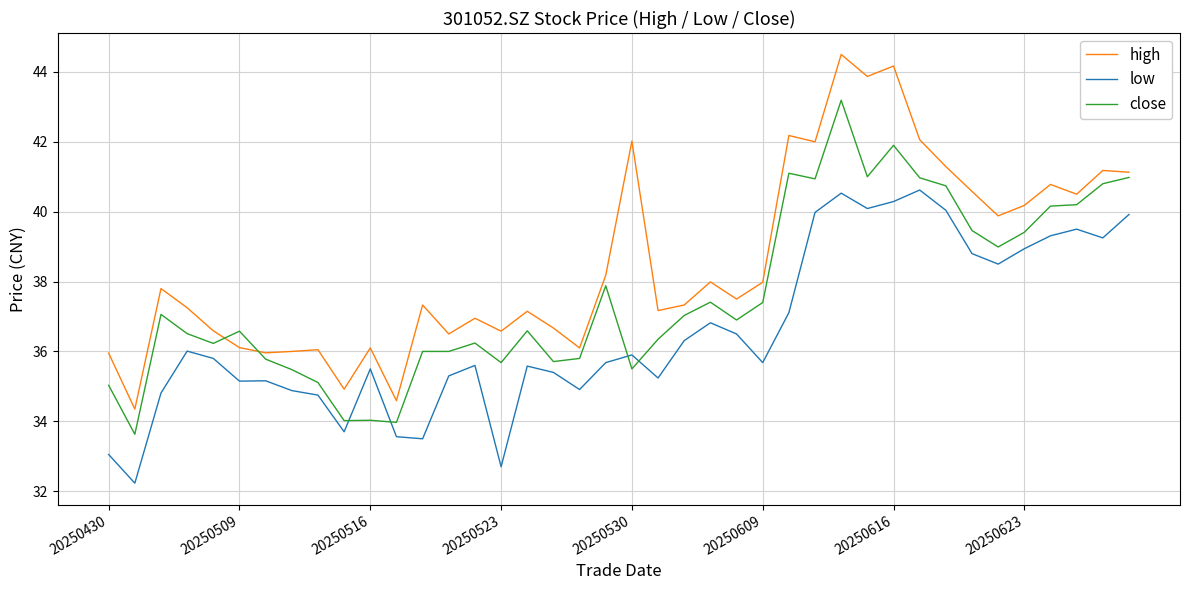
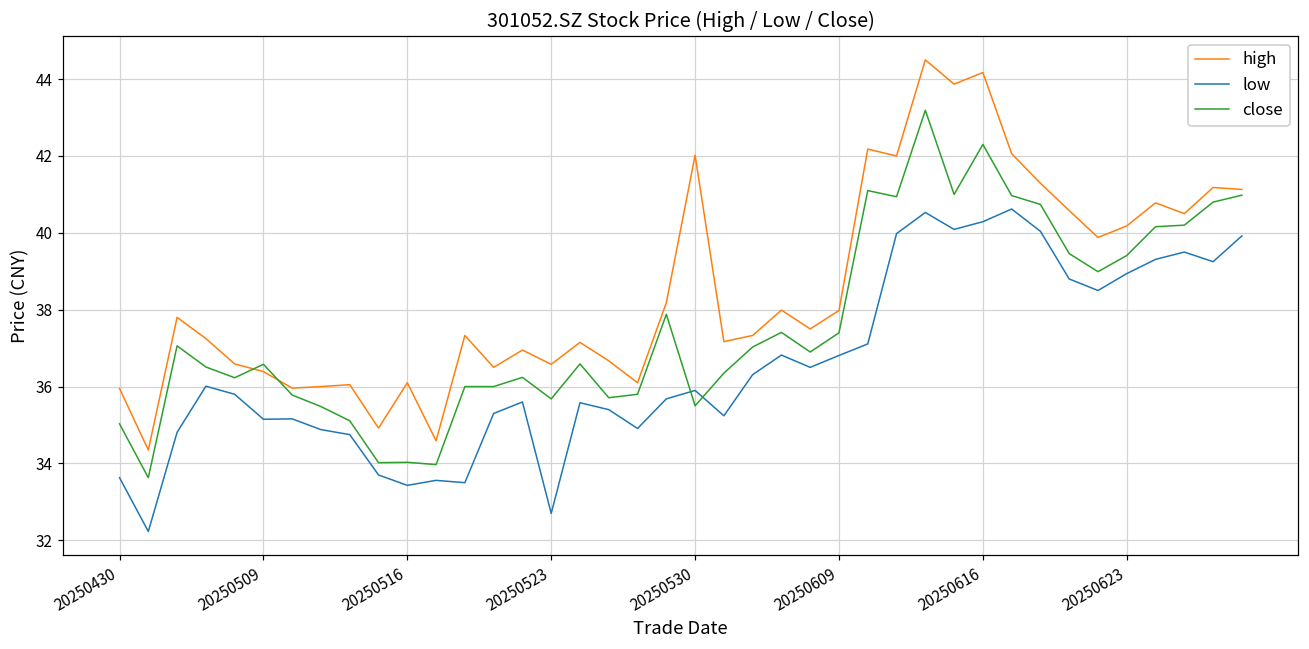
low, 20250430: 33.1 -> 33.6
high, 20250509: 36.1 -> 36.4
low, 20250516: 35.5 -> 33.4
low, 20250609: 35.7 -> 36.8
close, 20250616: 41.9 -> 42.3
